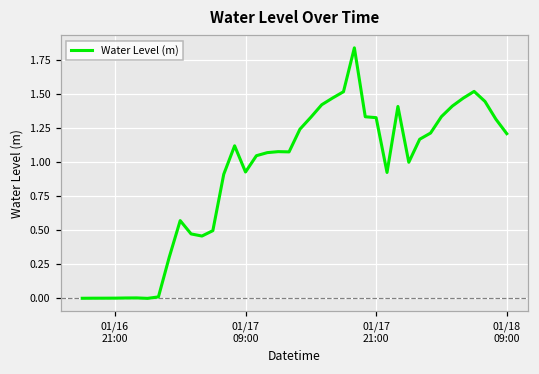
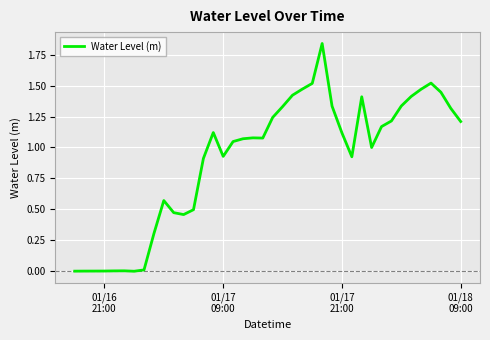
01/17 21:00: 1.33 -> 1.12
